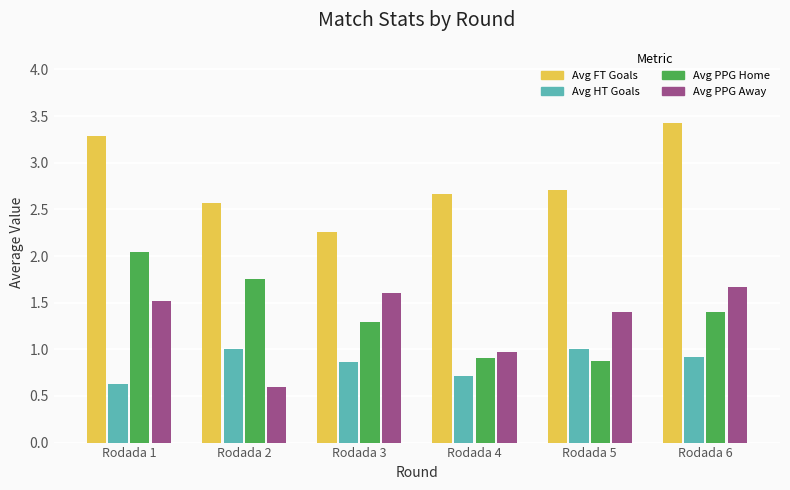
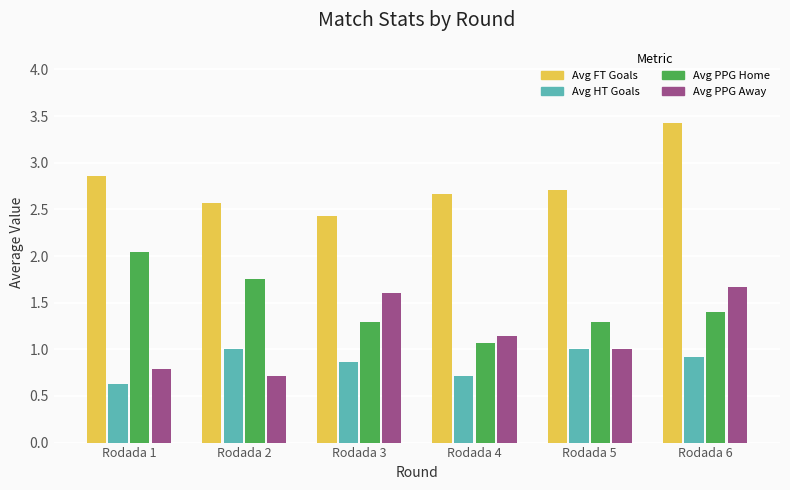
Avg FT Goals, Rodada 1: 3.3 -> 2.9
Avg PPG Away, Rodada 1: 1.5 -> 0.8
Avg PPG Away, Rodada 2: 0.6 -> 0.7
Avg FT Goals, Rodada 3: 2.3 -> 2.4
Avg PPG Home, Rodada 4: 0.9 -> 1.1
Avg PPG Away, Rodada 4: 1.0 -> 1.1
Avg PPG Home, Rodada 5: 0.9 -> 1.3
Avg PPG Away, Rodada 5: 1.4 -> 1.0
